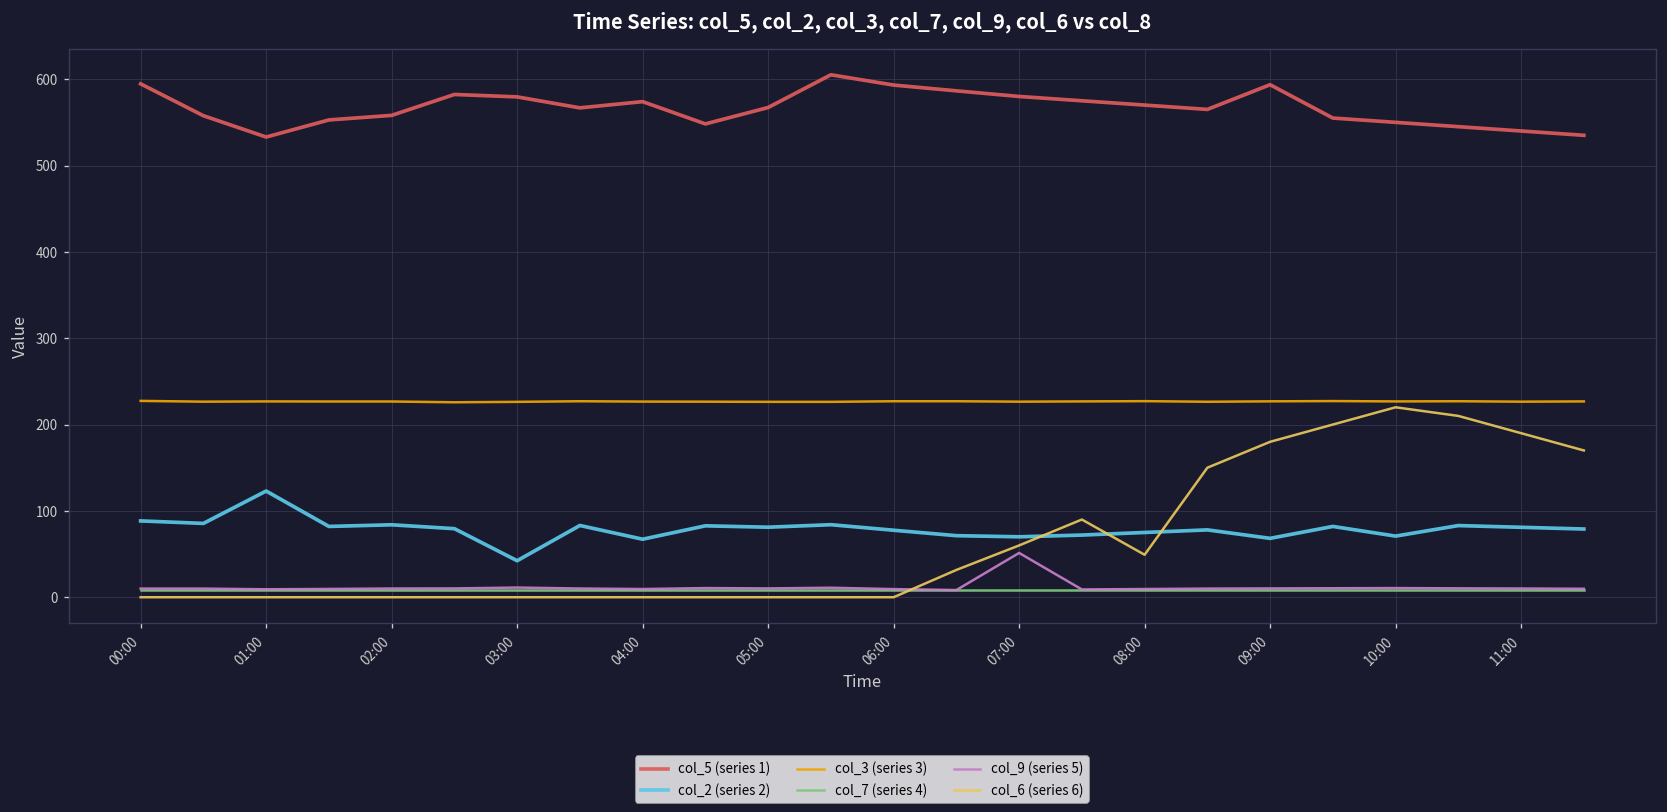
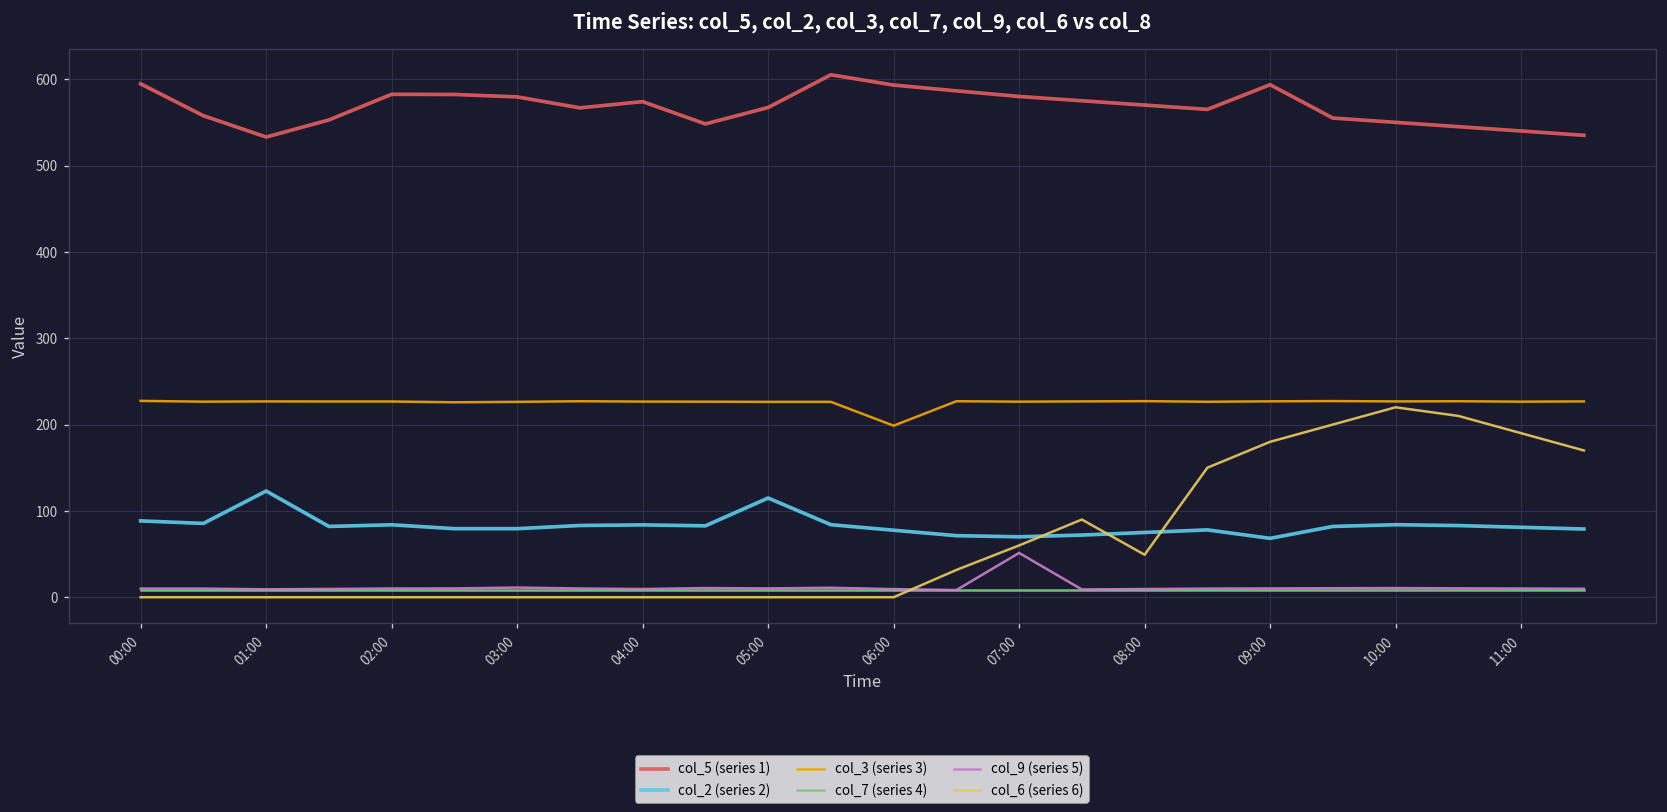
col_5 (series 1), 02:00: 560 -> 580
col_2 (series 2), 03:00: 40 -> 80
col_2 (series 2), 04:00: 70 -> 80
col_2 (series 2), 05:00: 80 -> 110
col_3 (series 3), 06:00: 230 -> 200
col_2 (series 2), 10:00: 70 -> 80
